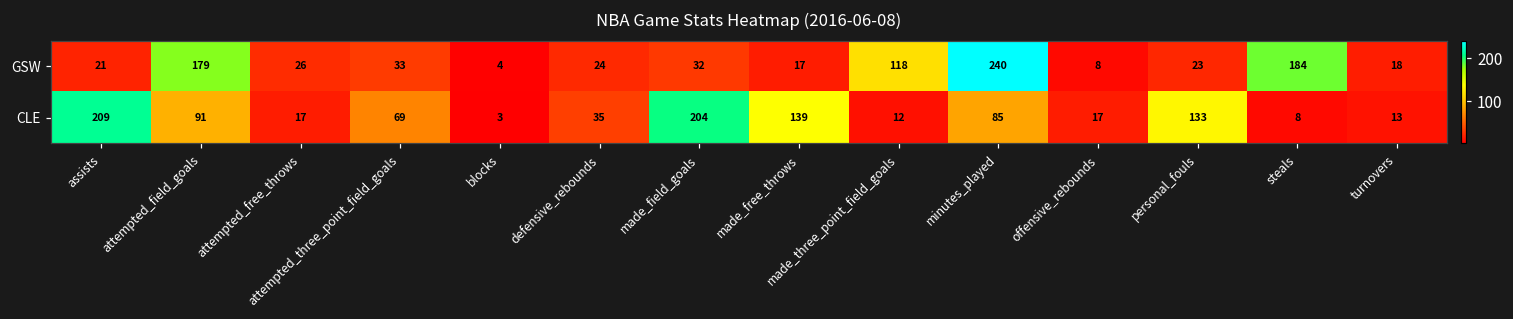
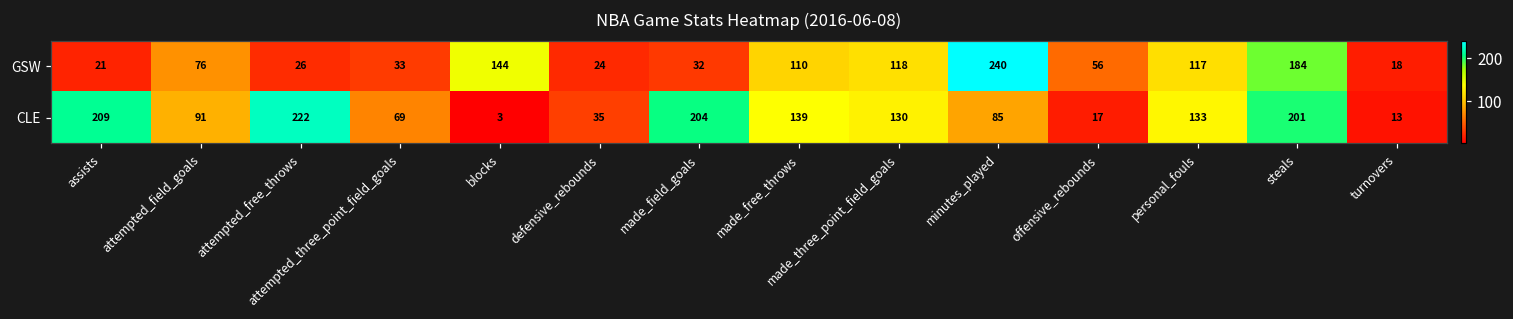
GSW, attempted_field_goals: 179 -> 76
GSW, blocks: 4 -> 144
GSW, made_free_throws: 17 -> 110
GSW, offensive_rebounds: 8 -> 56
GSW, personal_fouls: 23 -> 117
CLE, attempted_free_throws: 17 -> 222
CLE, made_three_point_field_goals: 12 -> 130
CLE, steals: 8 -> 201
